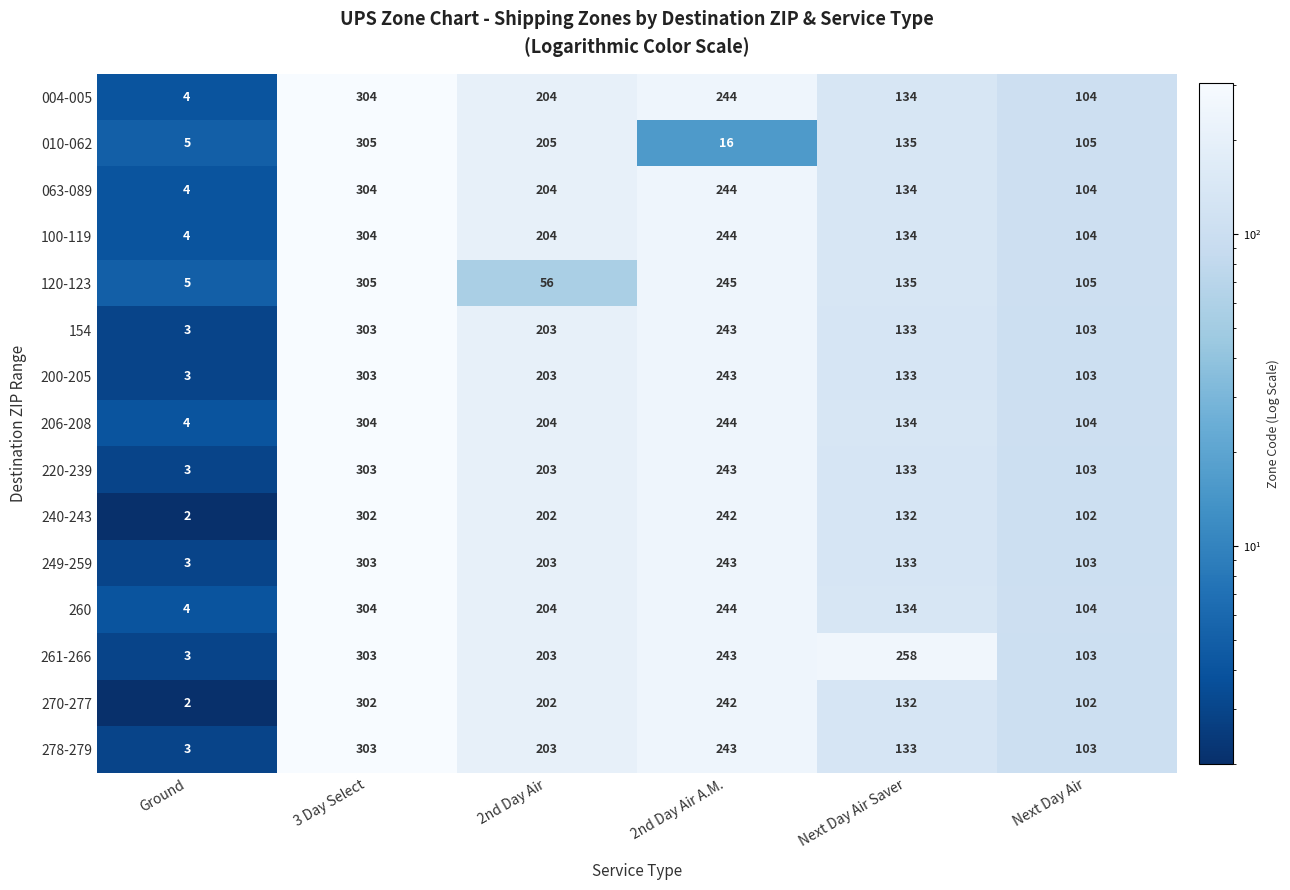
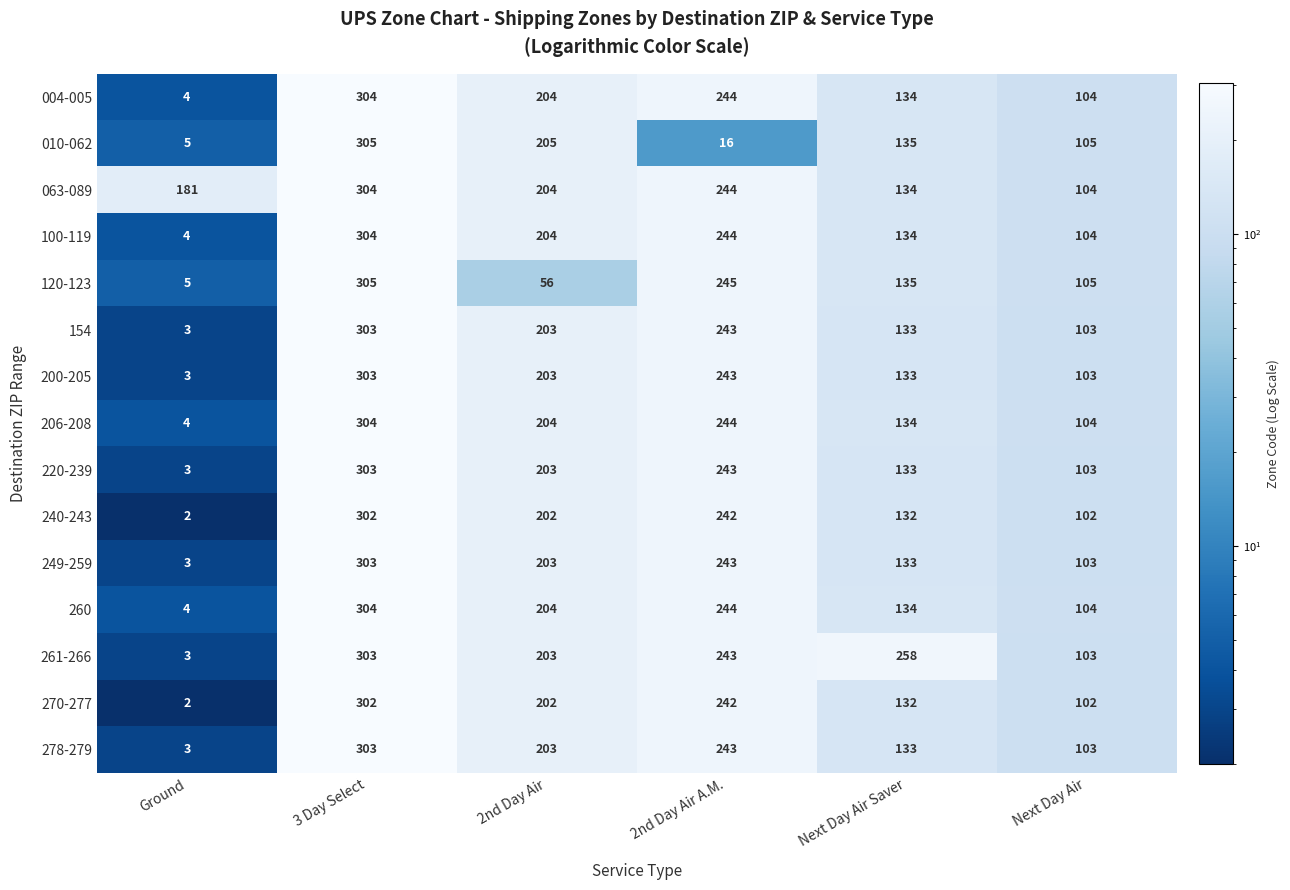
063-089, Ground: 4 -> 181
